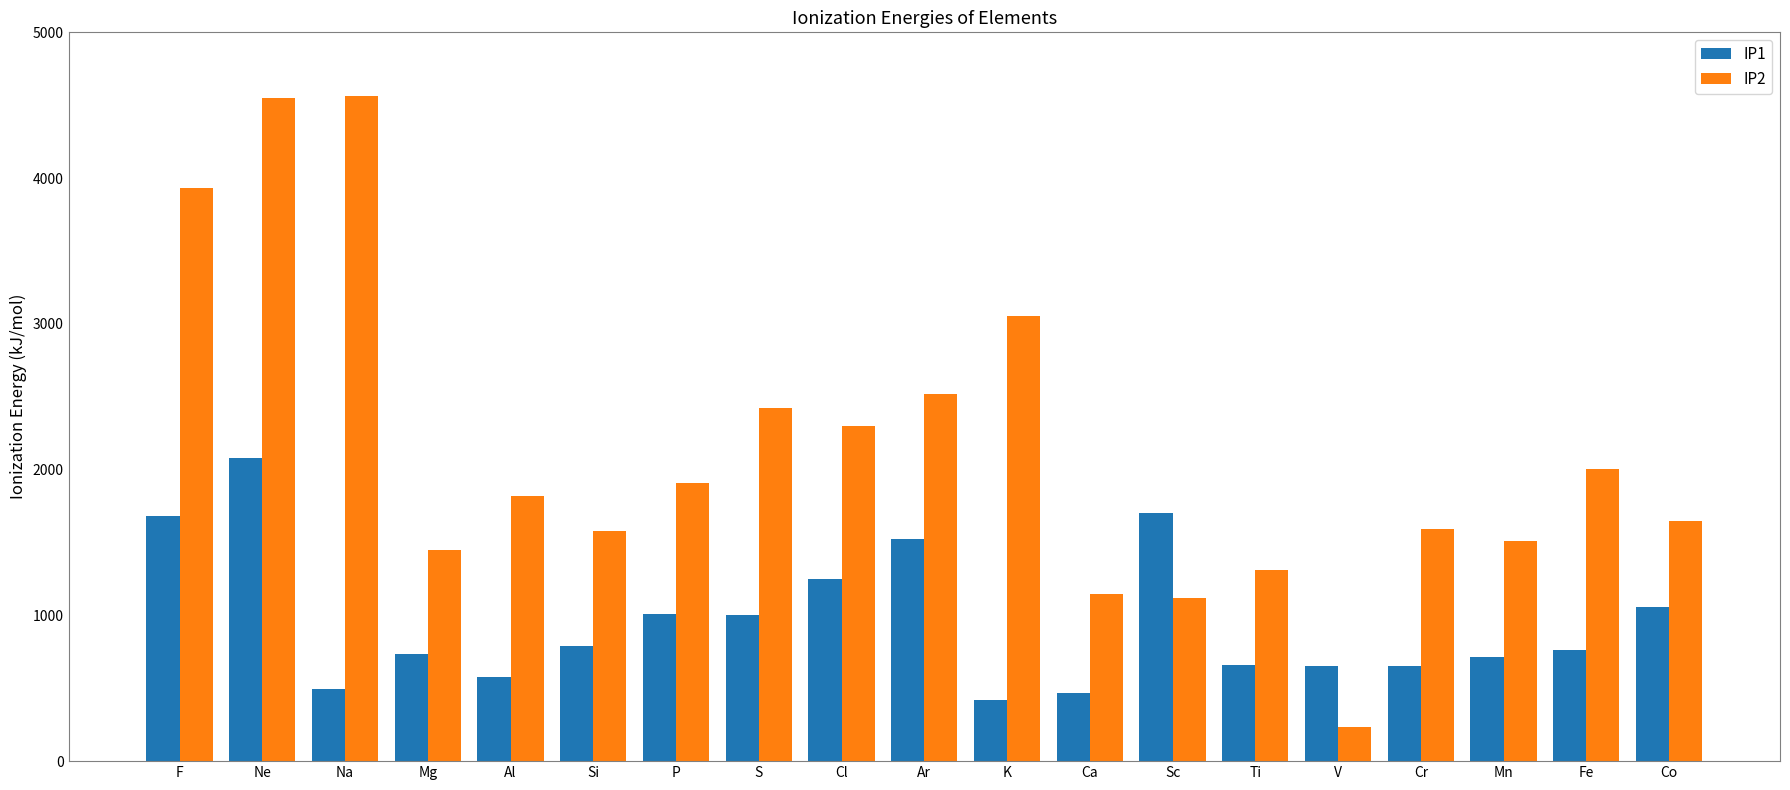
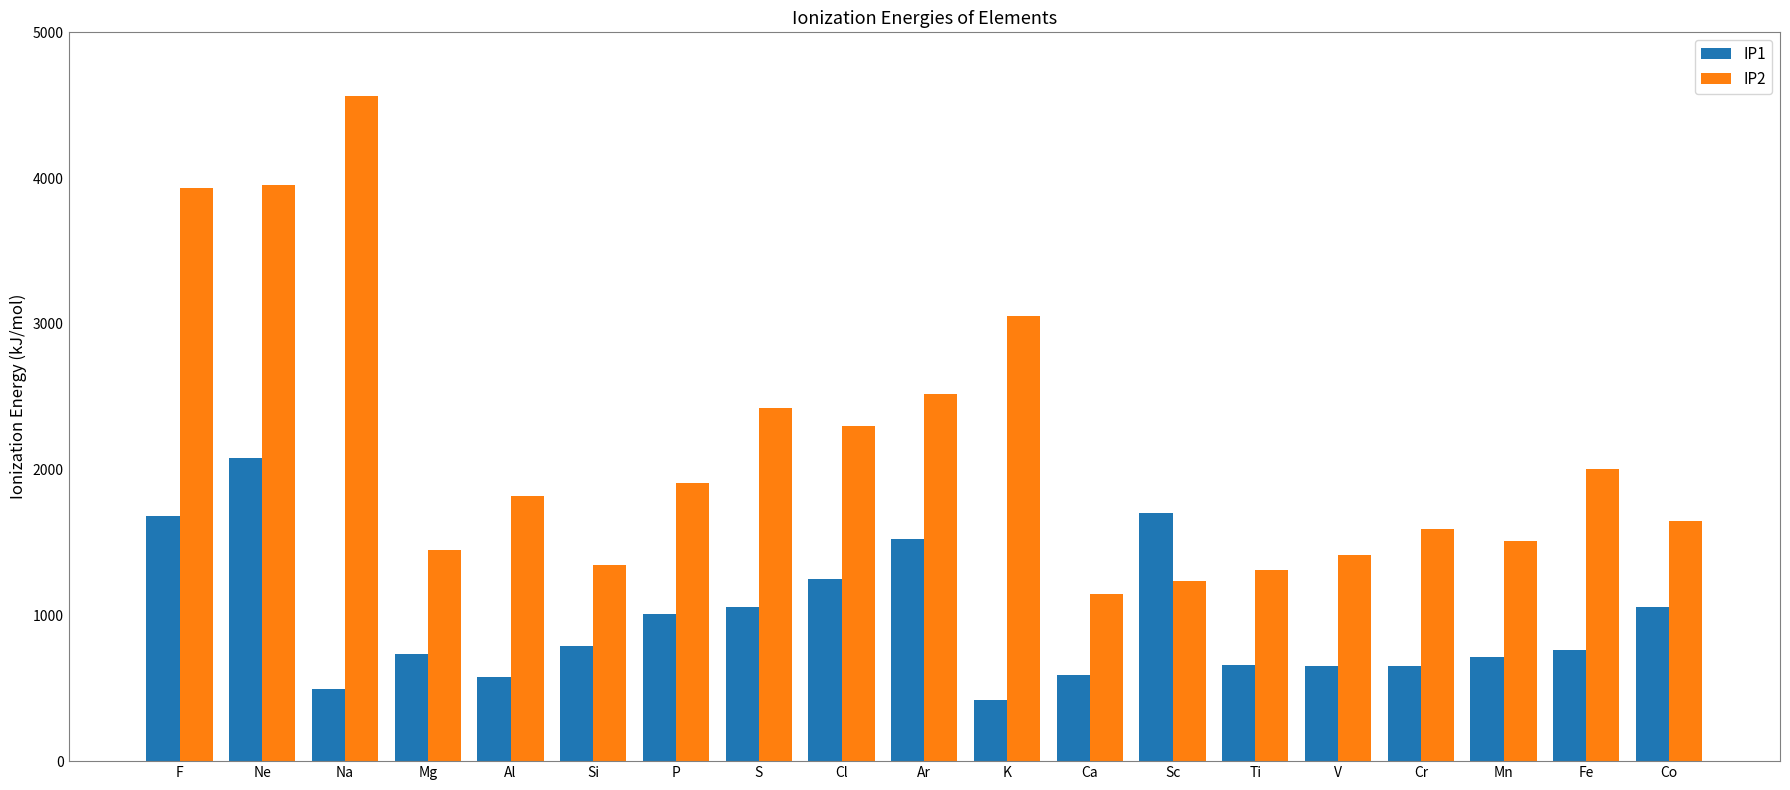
IP2, Ne: 4550 -> 3950
IP2, Si: 1580 -> 1350
IP1, S: 1000 -> 1060
IP1, Ca: 470 -> 590
IP2, Sc: 1120 -> 1230
IP2, V: 230 -> 1410
